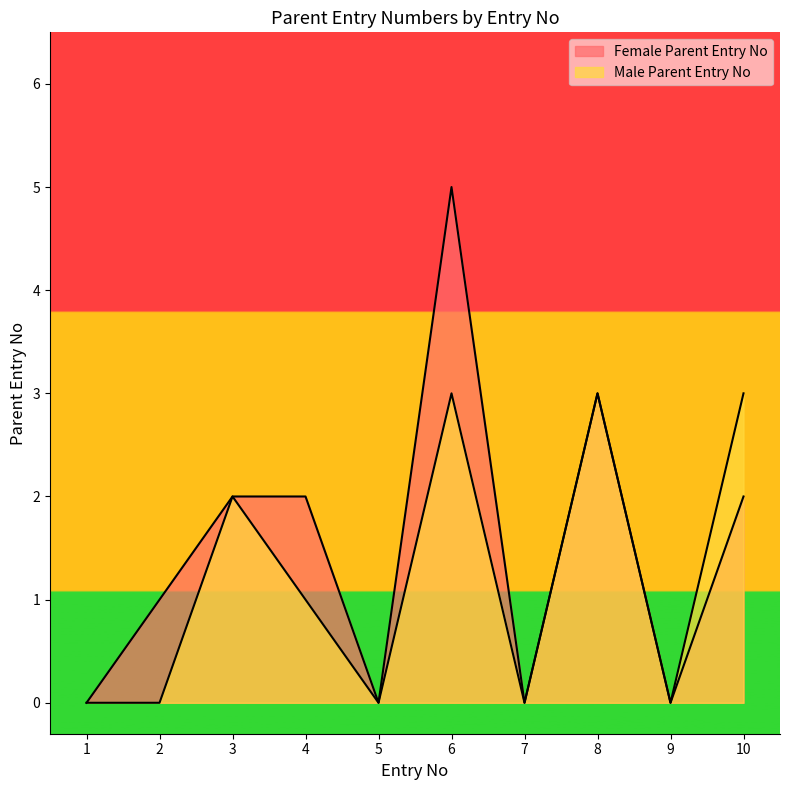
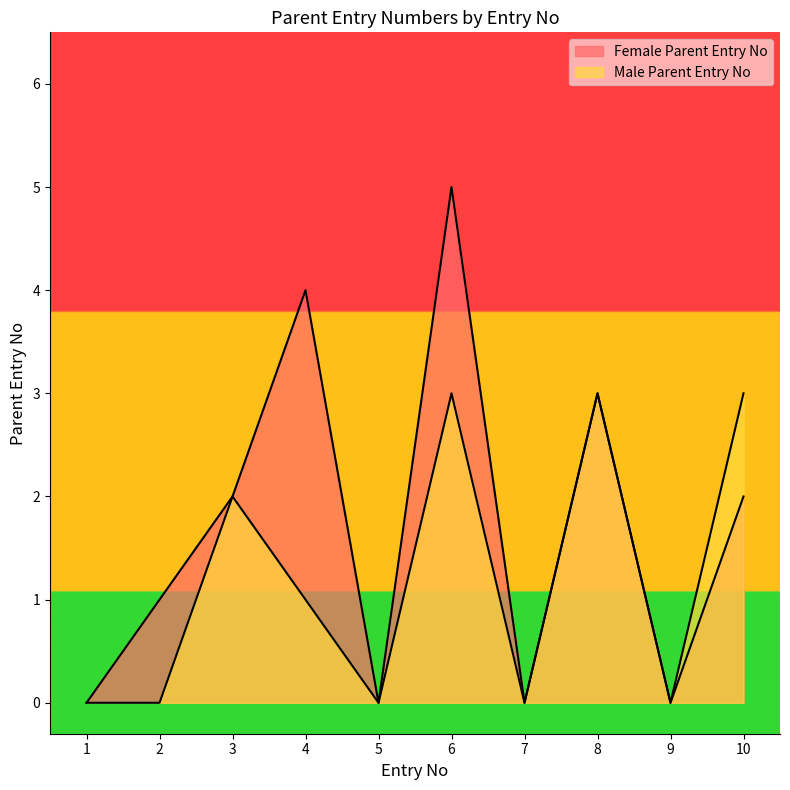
Female Parent Entry No, 4: 2 -> 4
